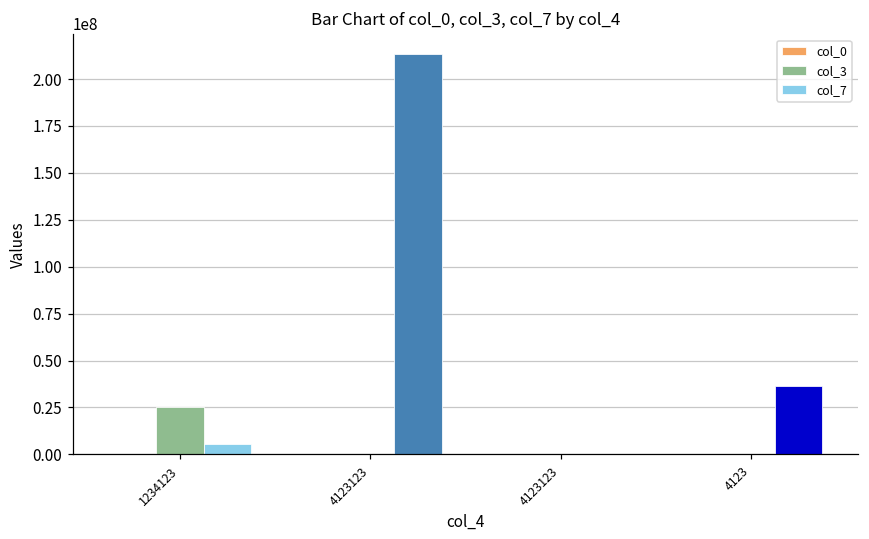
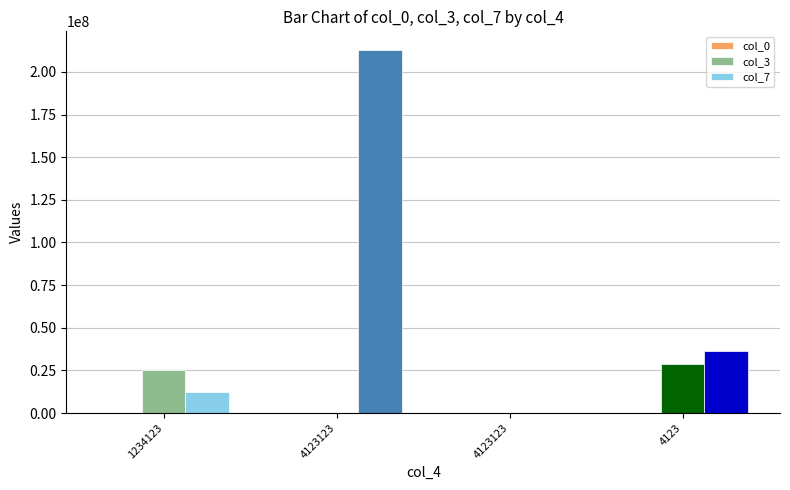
col_7, 1234123: 5000000 -> 12000000
col_3, 4123: 0 -> 29000000
